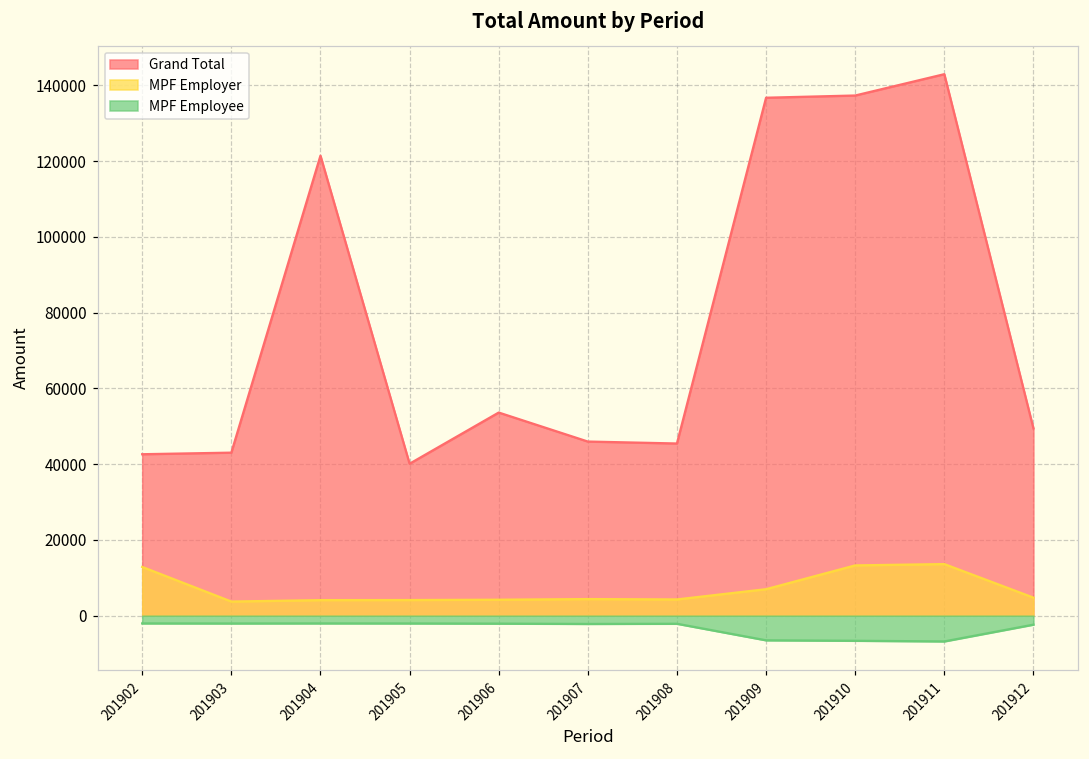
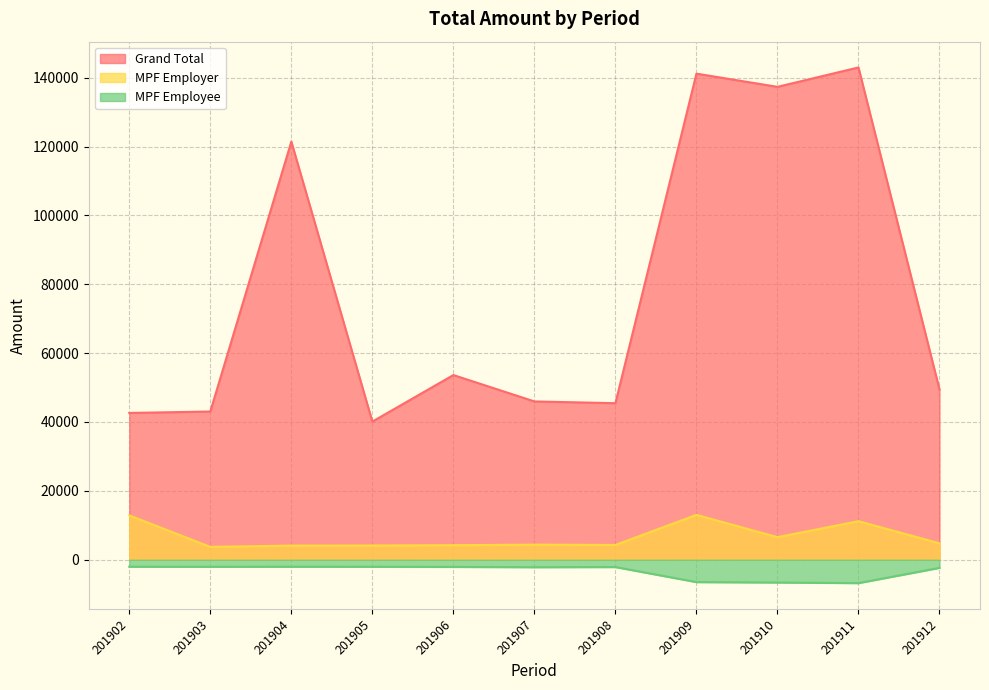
Grand Total, 201909: 137000 -> 141000
MPF Employer, 201909: 7000 -> 13000
MPF Employer, 201910: 13000 -> 7000
MPF Employer, 201911: 14000 -> 11000
